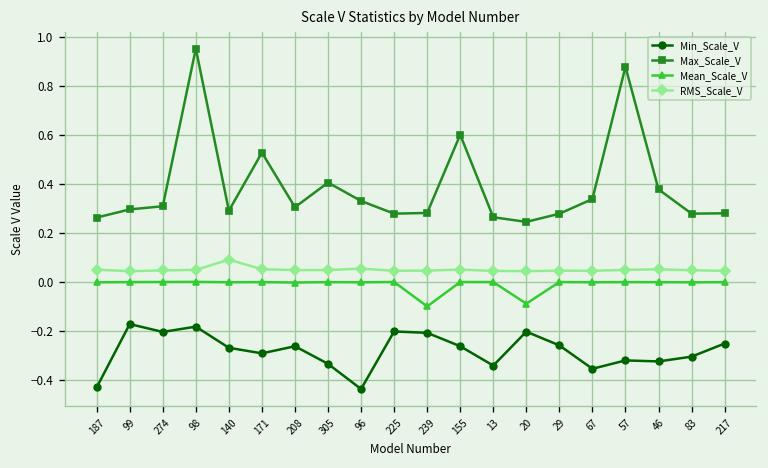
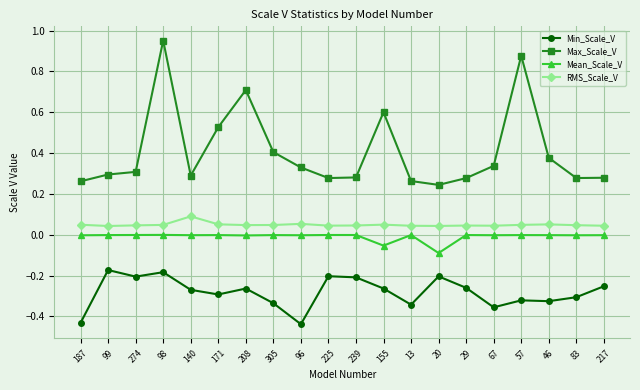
Max_Scale_V, 208: 0.30 -> 0.71
Mean_Scale_V, 239: -0.10 -> 0.00
Mean_Scale_V, 155: 0.00 -> -0.05
